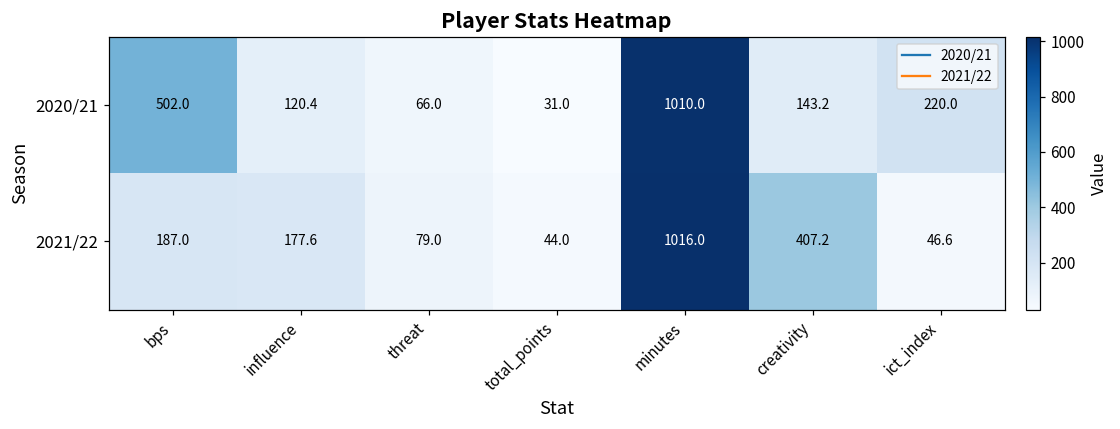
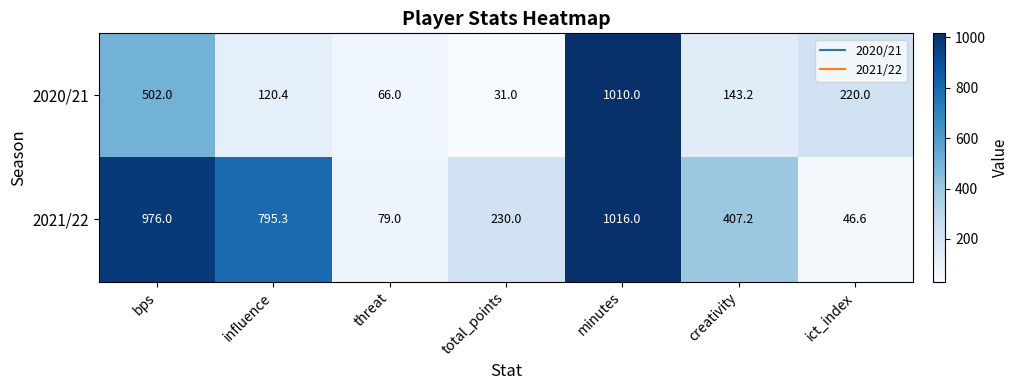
2021/22, bps: 187.0 -> 976.0
2021/22, influence: 177.6 -> 795.3
2021/22, total_points: 44.0 -> 230.0
